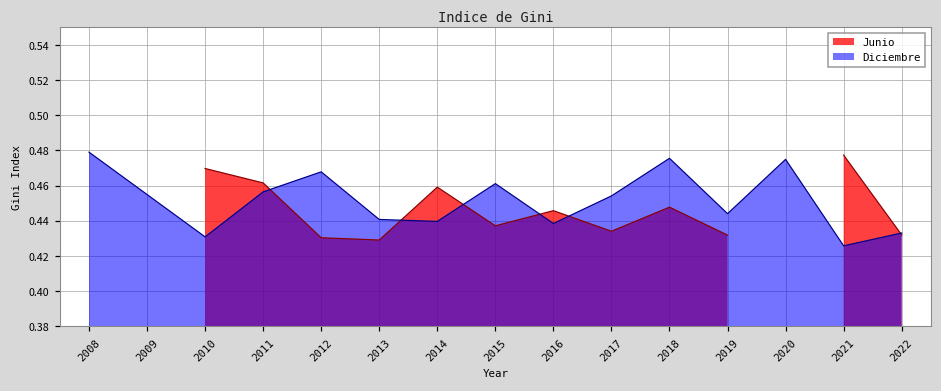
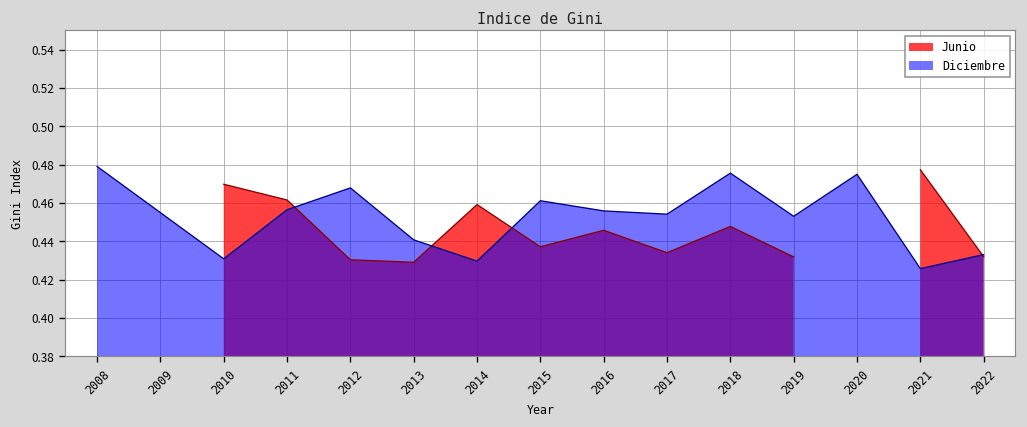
Diciembre, 2014: 0.440 -> 0.430
Diciembre, 2016: 0.438 -> 0.456
Diciembre, 2019: 0.444 -> 0.453
